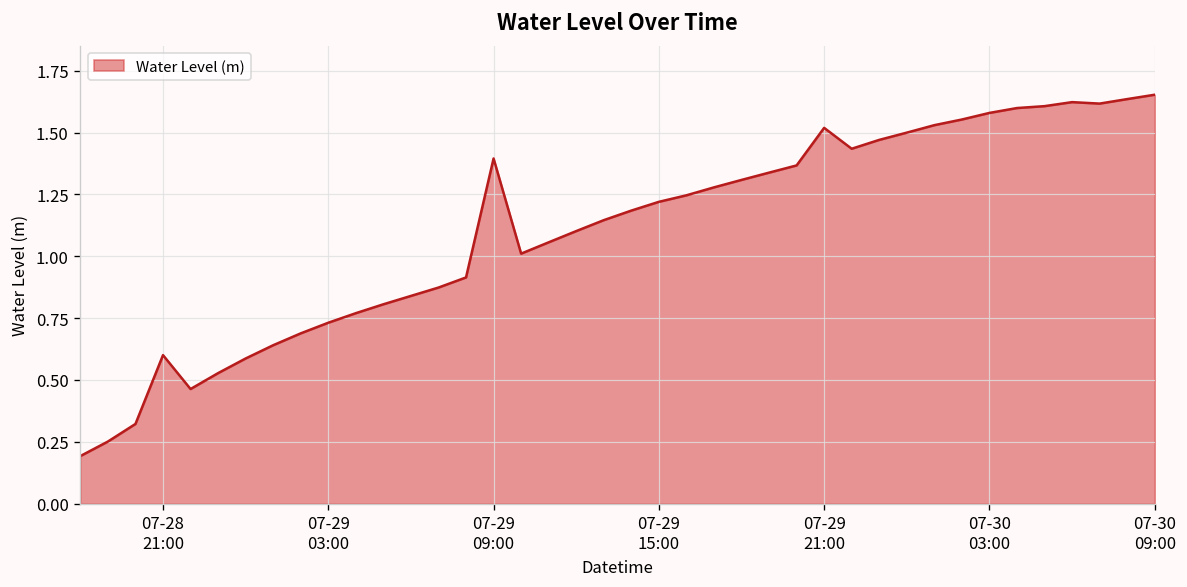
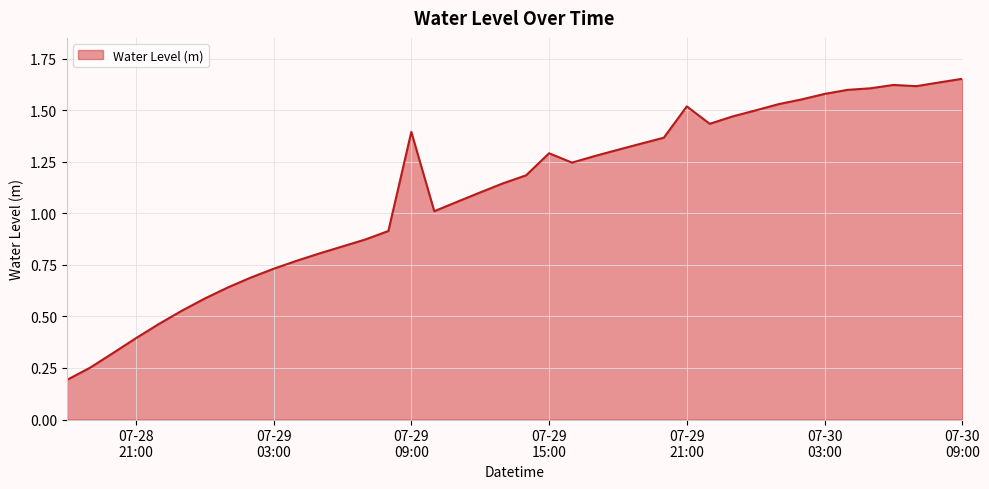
07-28 21:00: 0.60 -> 0.39
07-29 15:00: 1.22 -> 1.29
